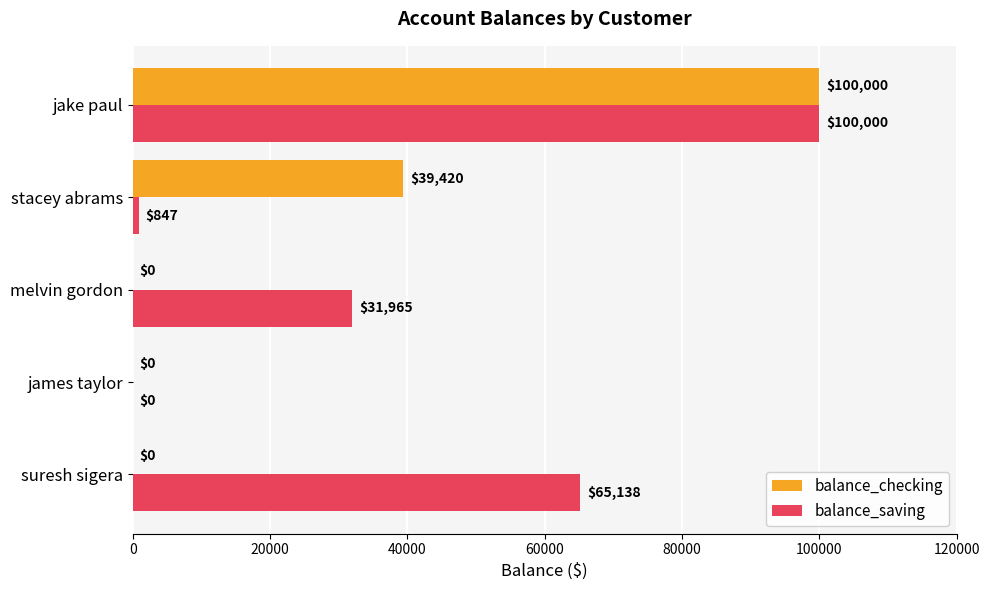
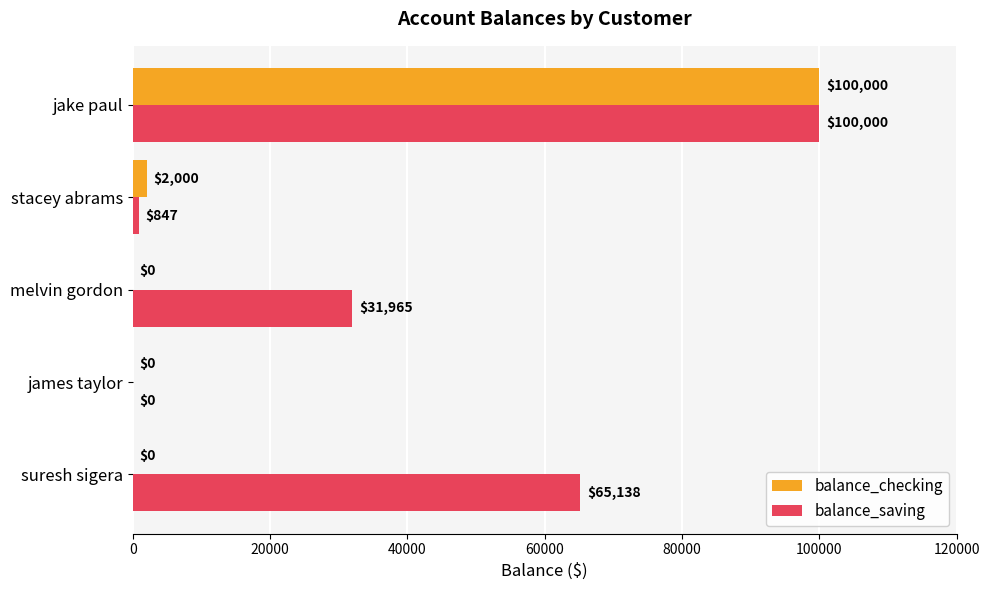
balance_checking, stacey abrams: $39,420 -> $2,000
